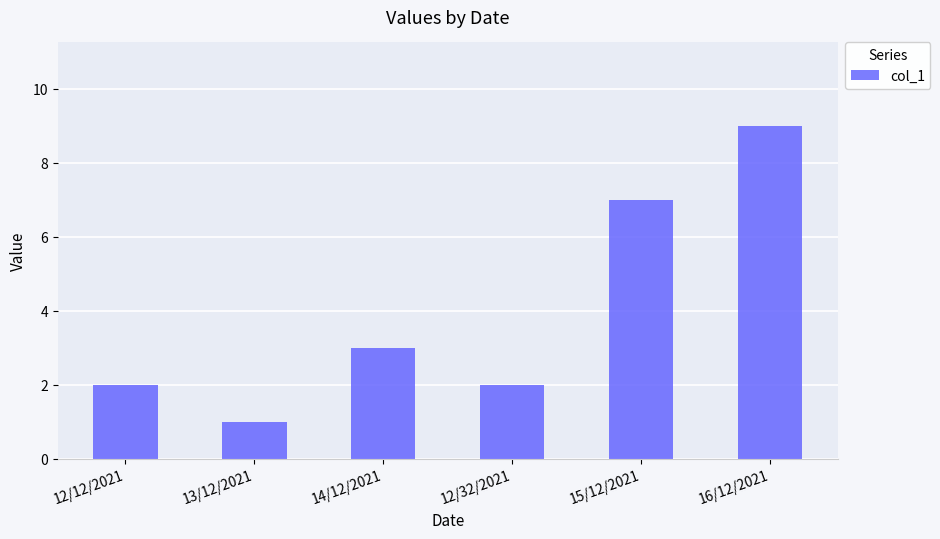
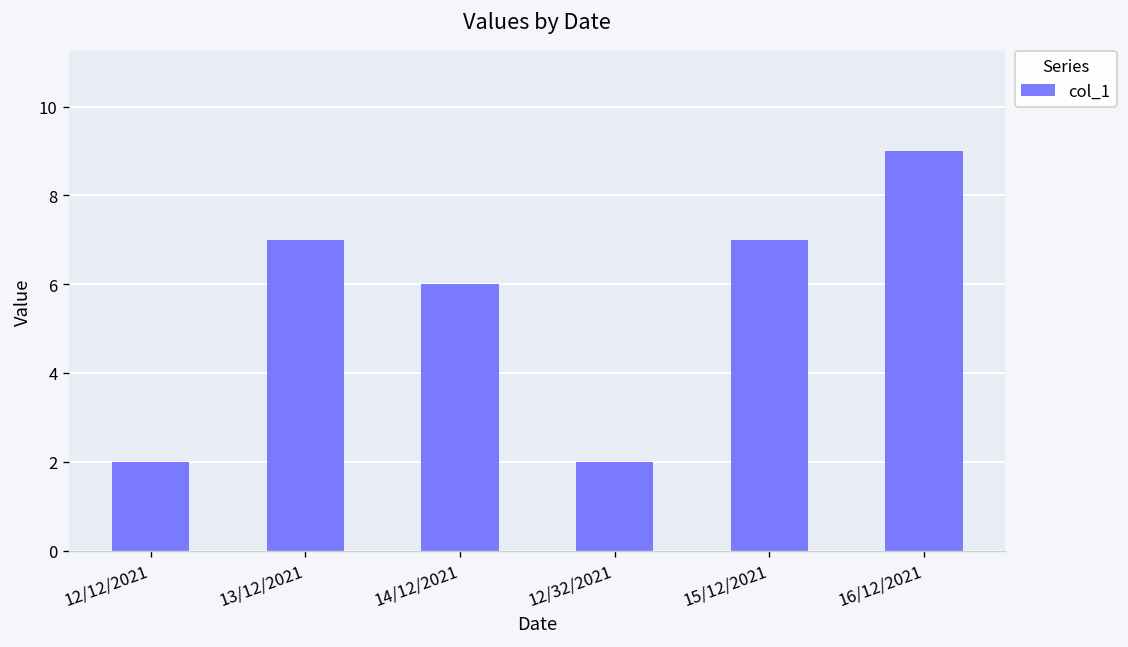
13/12/2021: 1 -> 7
14/12/2021: 3 -> 6
